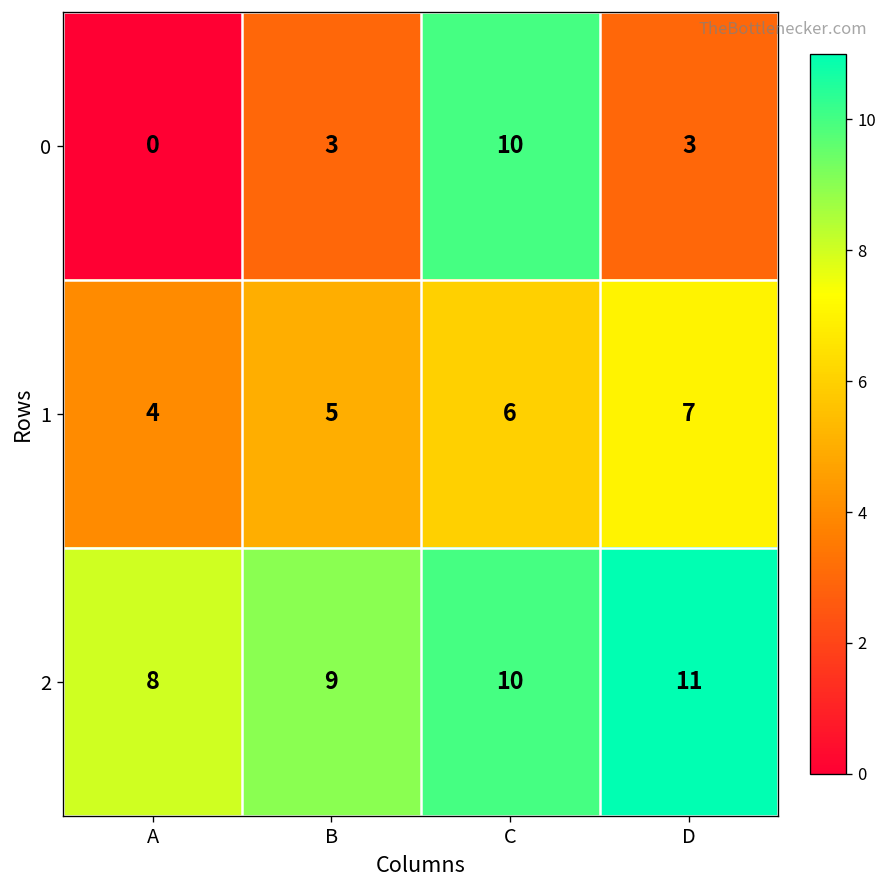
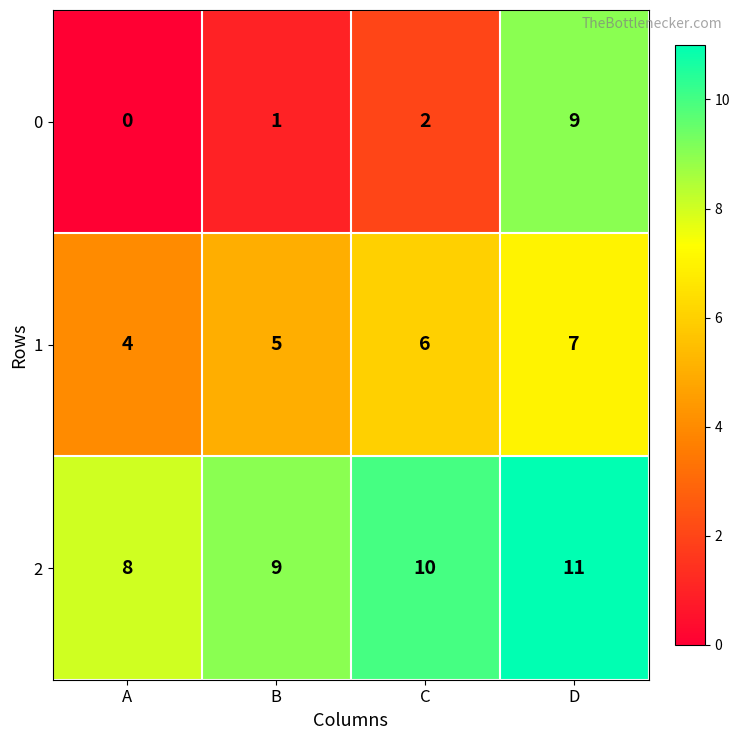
0, B: 3 -> 1
0, C: 10 -> 2
0, D: 3 -> 9
